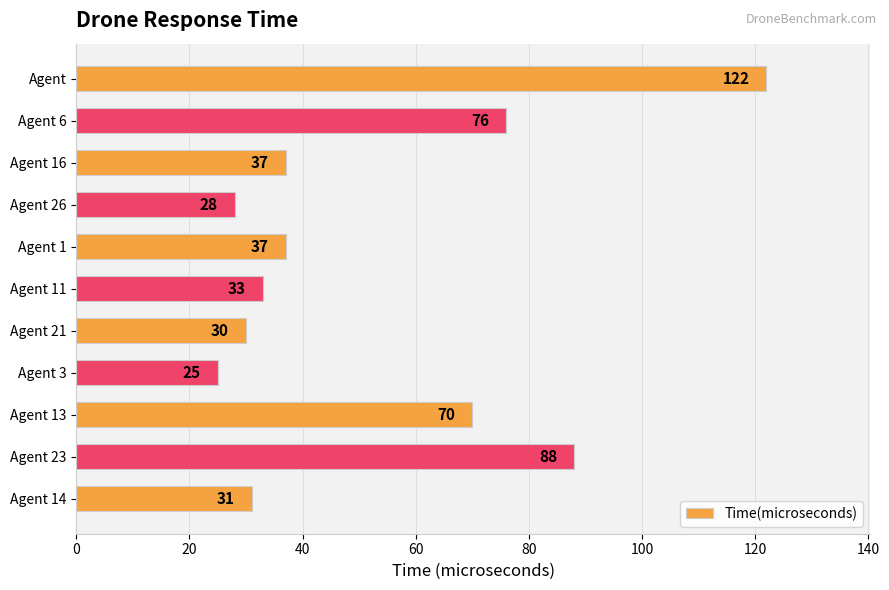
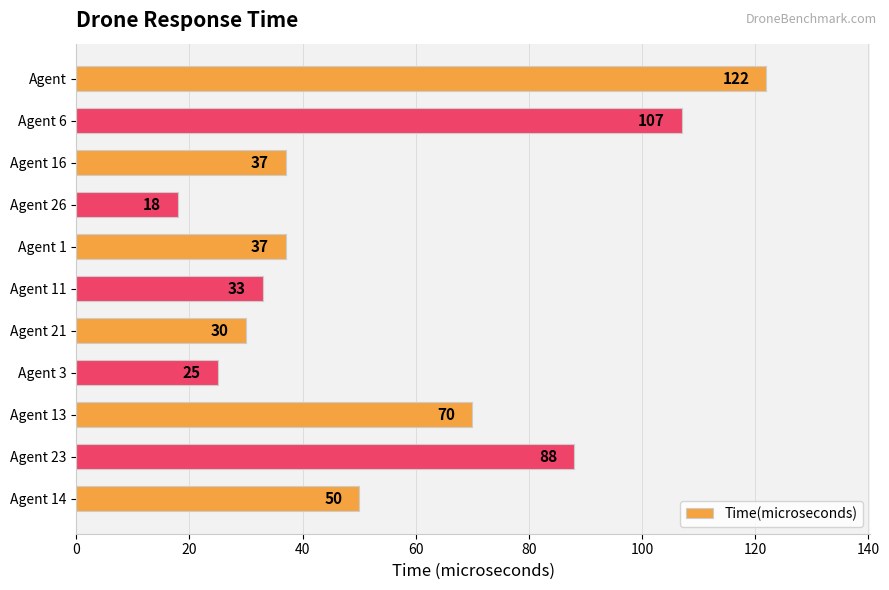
Agent 6: 76 -> 107
Agent 26: 28 -> 18
Agent 14: 31 -> 50
